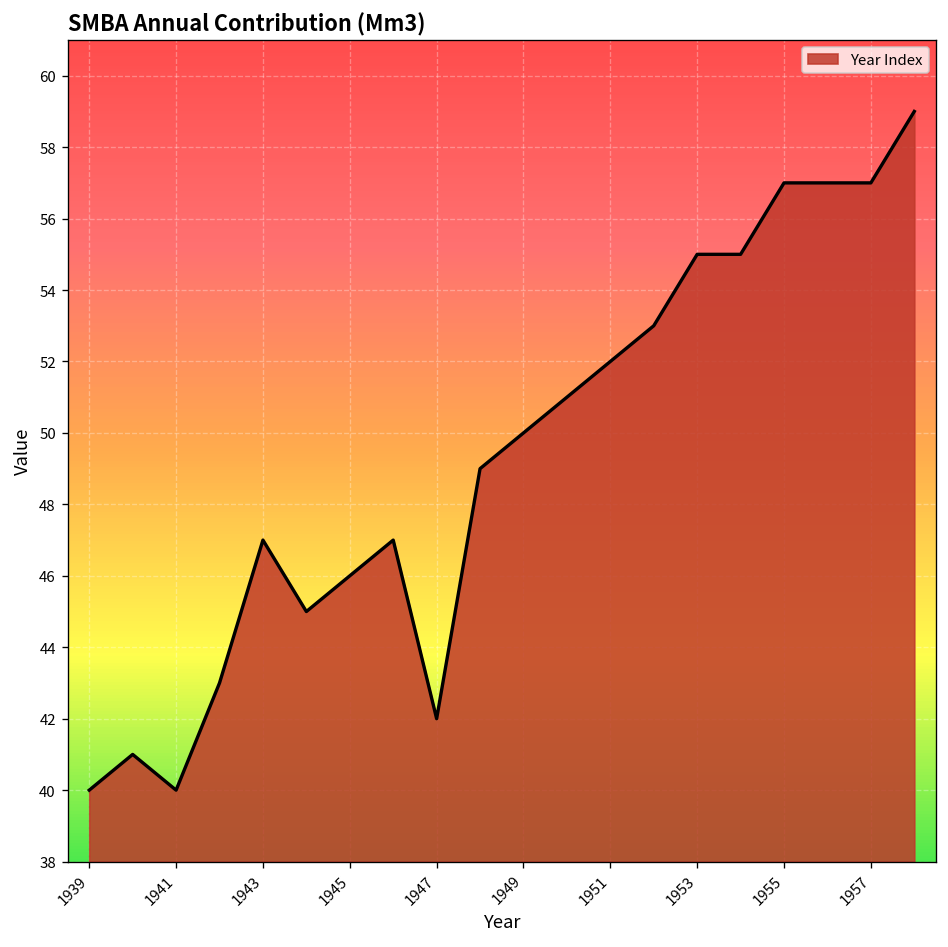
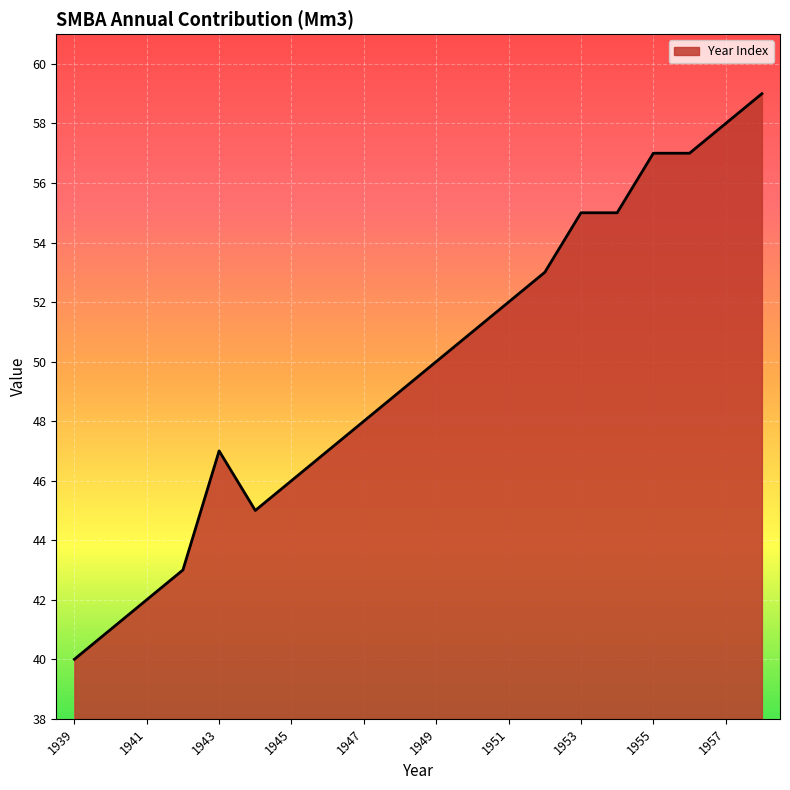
1941: 40 -> 42
1947: 42 -> 48
1957: 57 -> 58
